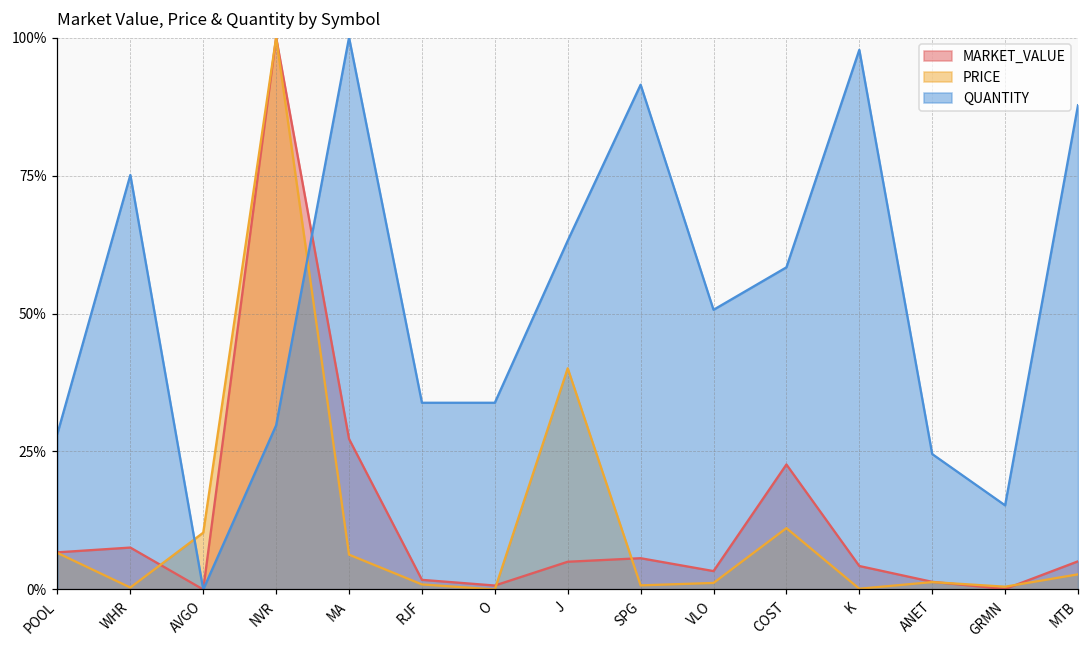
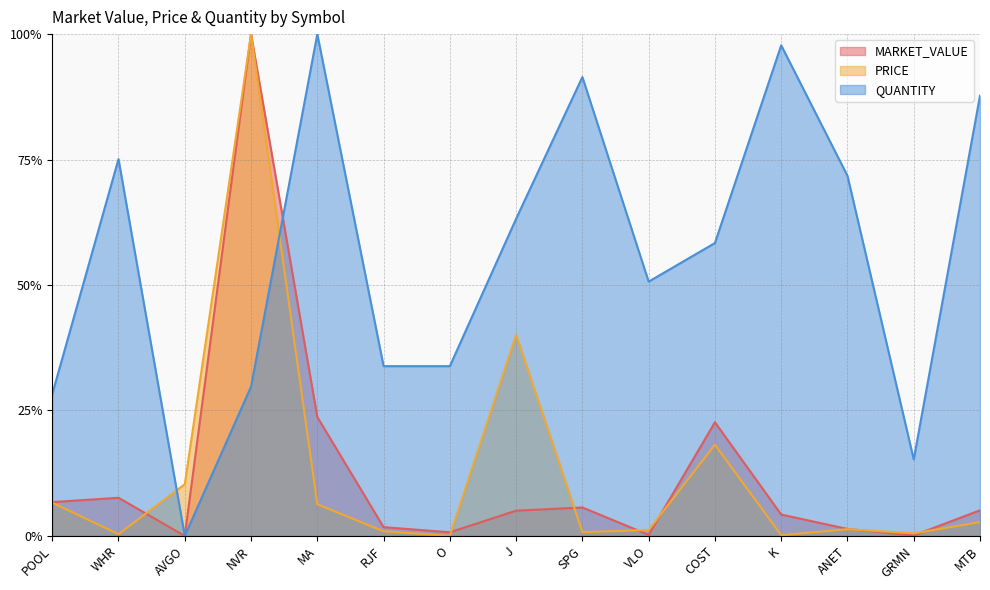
MARKET_VALUE, MA: 27% -> 24%
MARKET_VALUE, VLO: 3% -> 0%
PRICE, COST: 11% -> 18%
QUANTITY, ANET: 25% -> 72%
